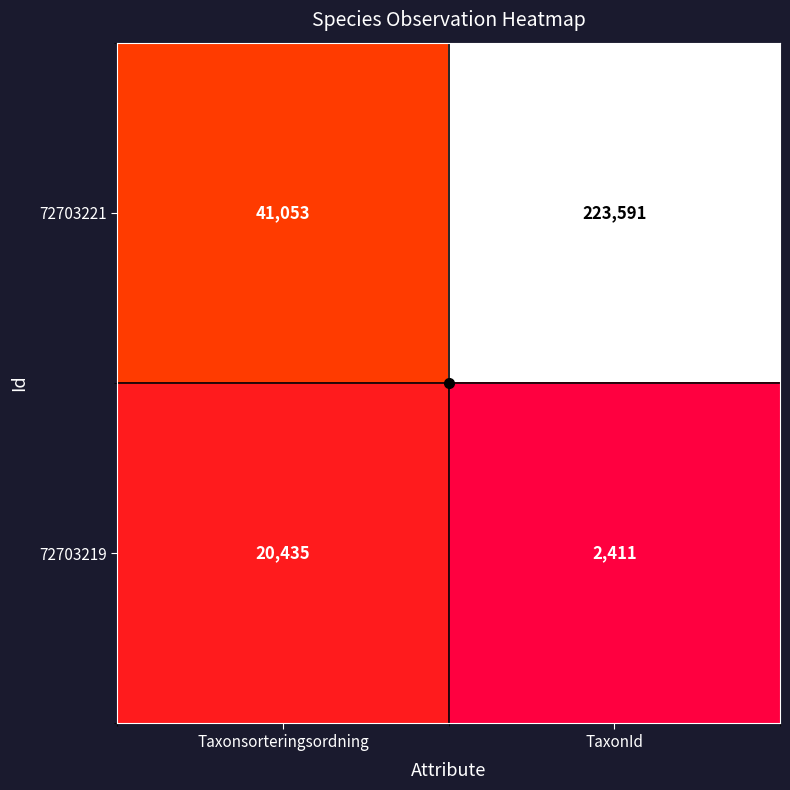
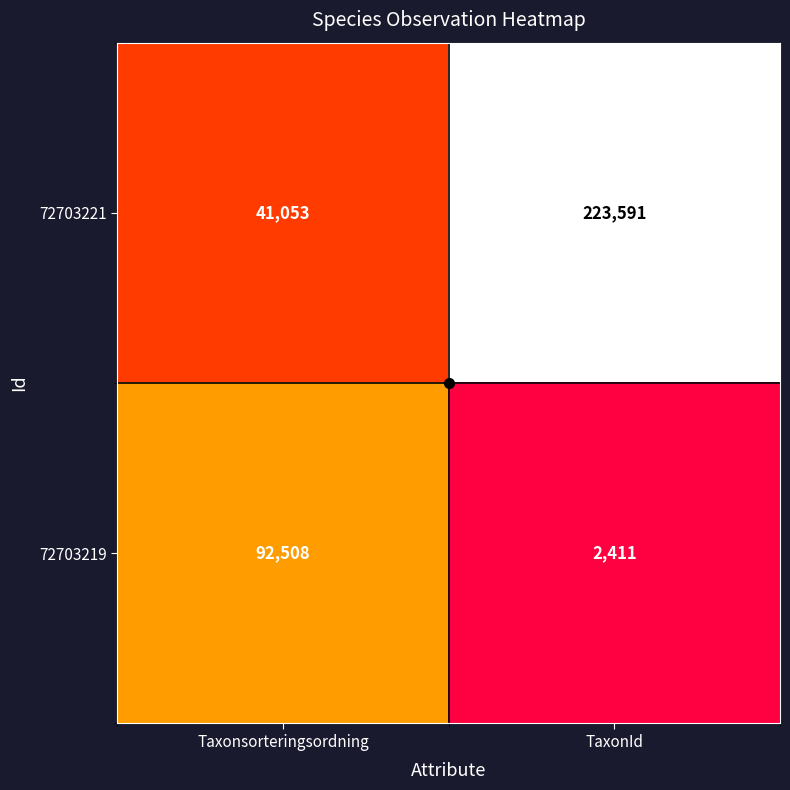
72703219, Taxonsorteringsordning: 20,435 -> 92,508
